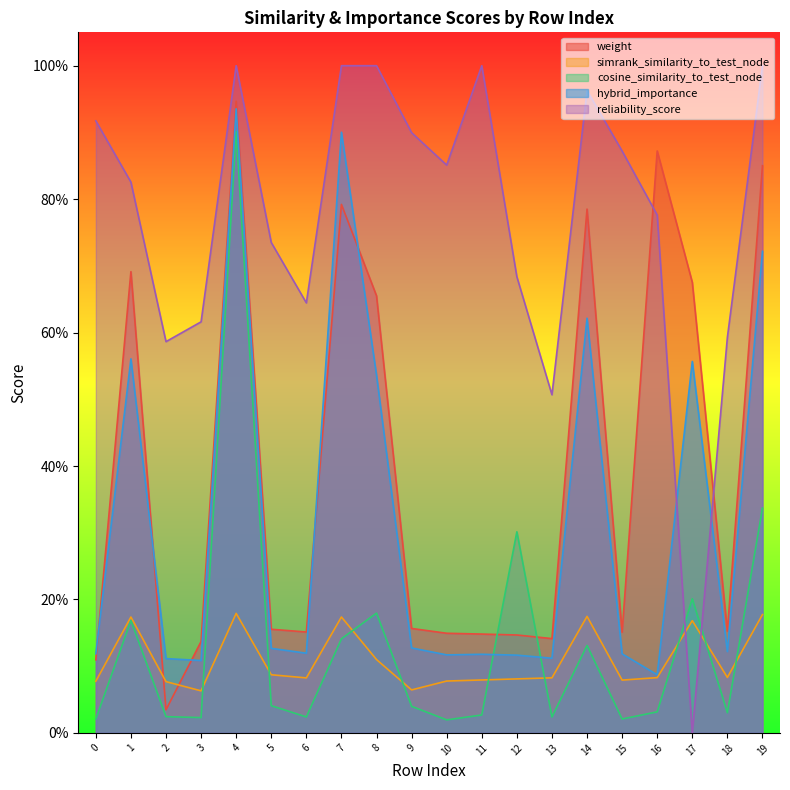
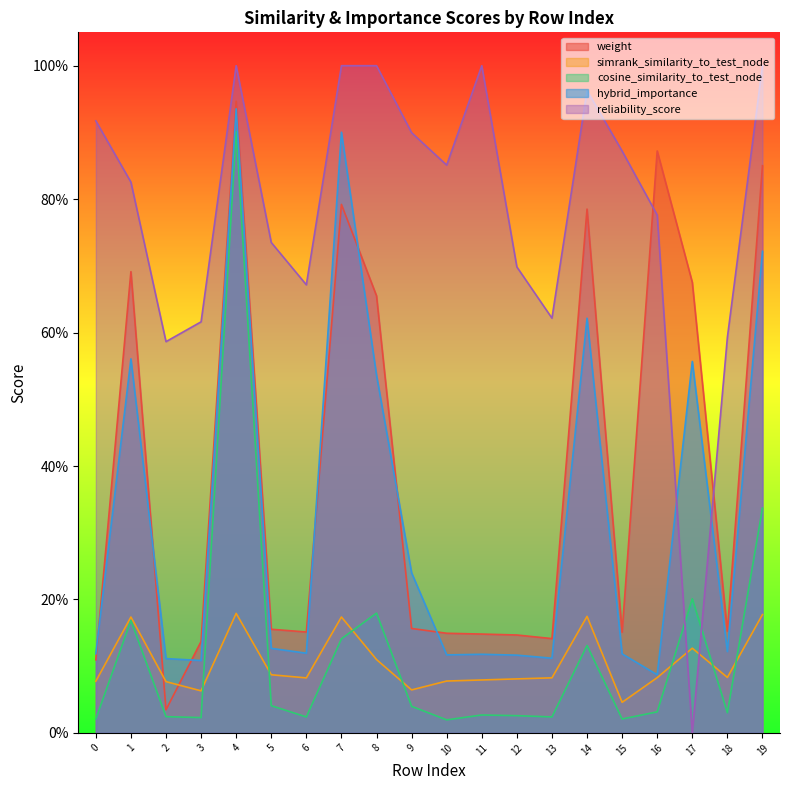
reliability_score, 6: 64% -> 67%
hybrid_importance, 9: 13% -> 24%
cosine_similarity_to_test_node, 12: 30% -> 3%
reliability_score, 12: 68% -> 70%
reliability_score, 13: 51% -> 62%
simrank_similarity_to_test_node, 15: 8% -> 5%
simrank_similarity_to_test_node, 17: 17% -> 13%
